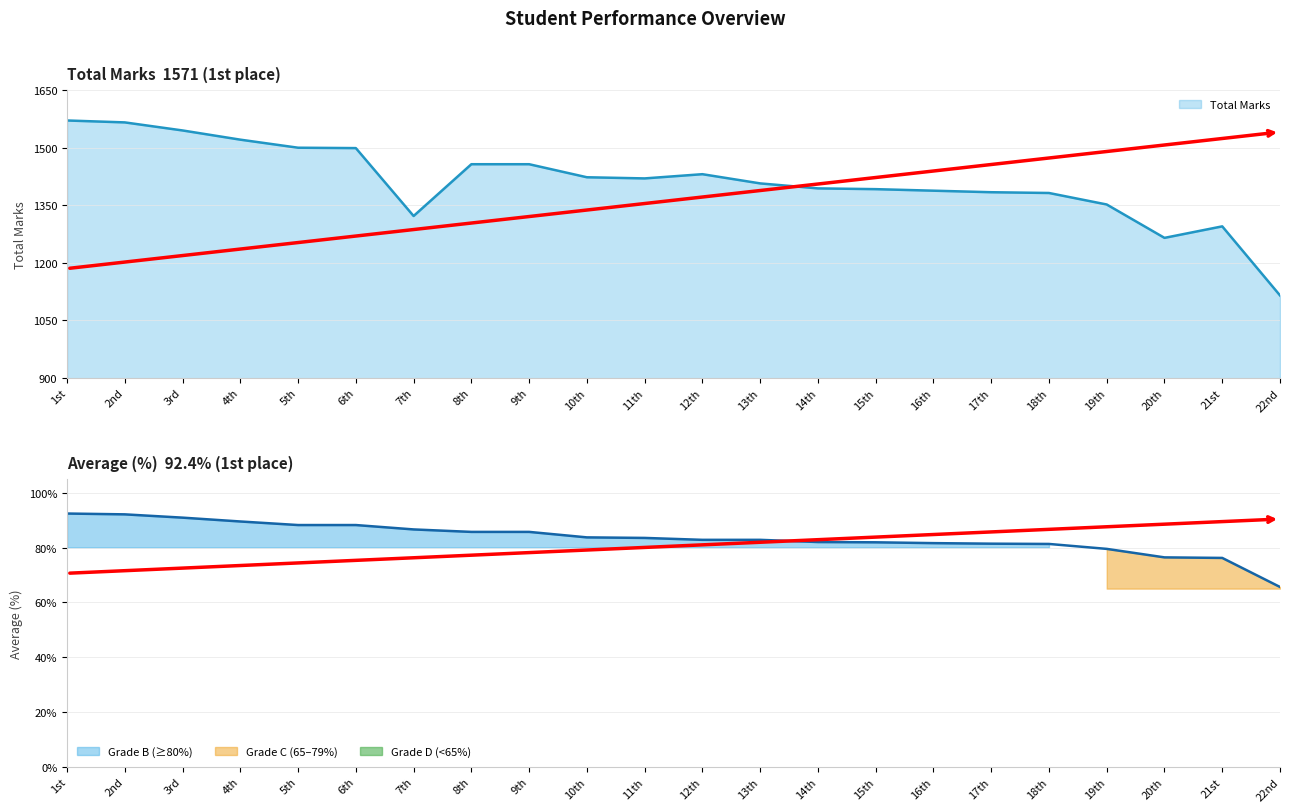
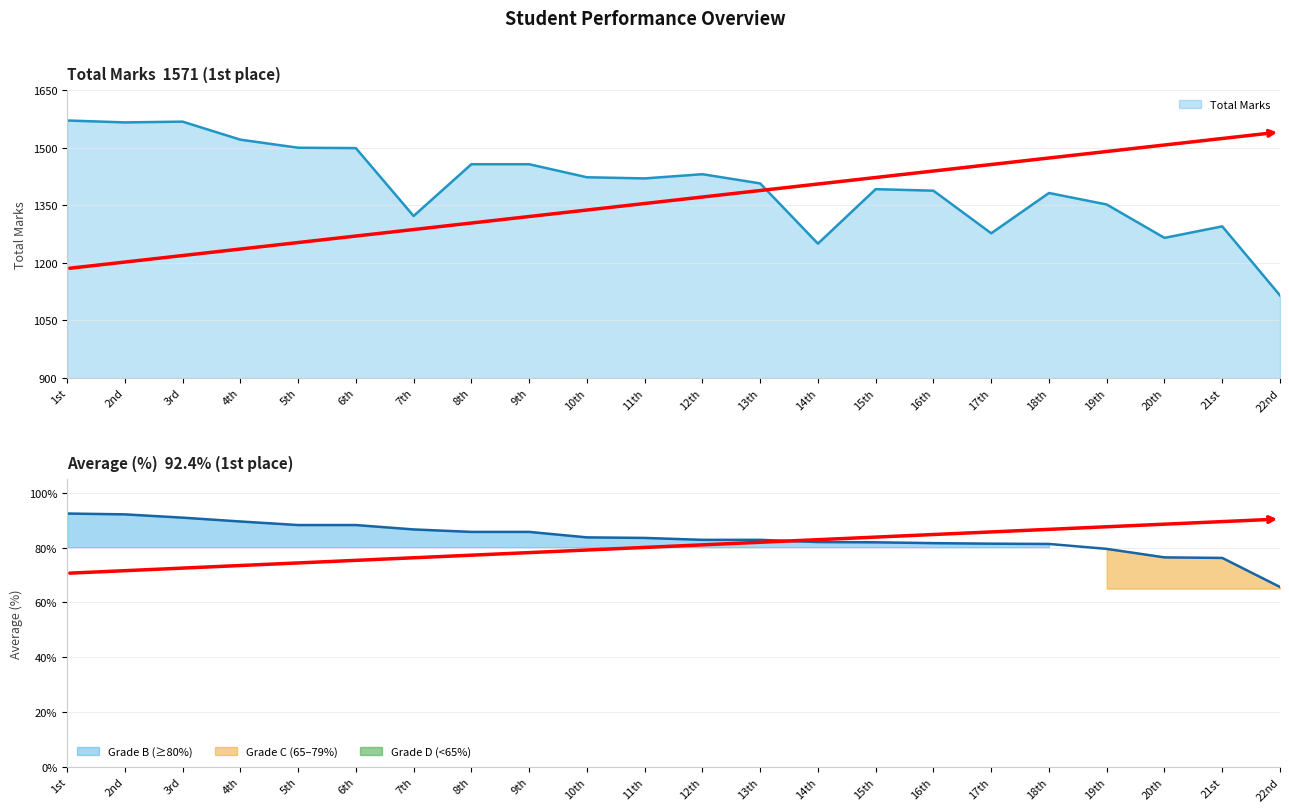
Total Marks 1571 (1st place), 3rd: 1550 -> 1570
Total Marks 1571 (1st place), 14th: 1390 -> 1250
Total Marks 1571 (1st place), 17th: 1380 -> 1280
